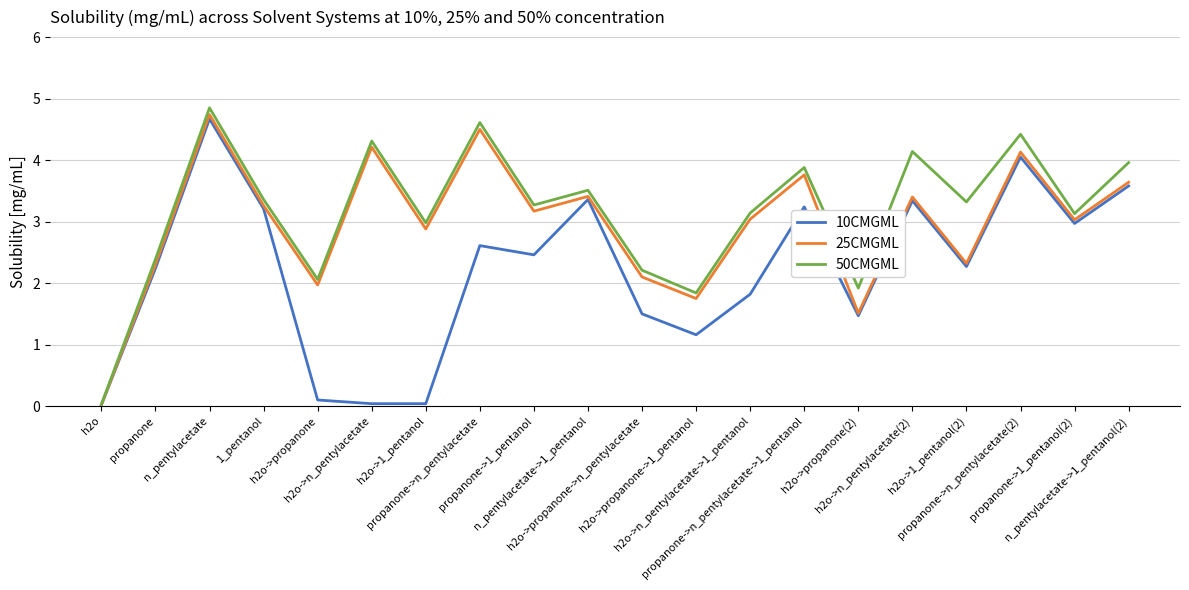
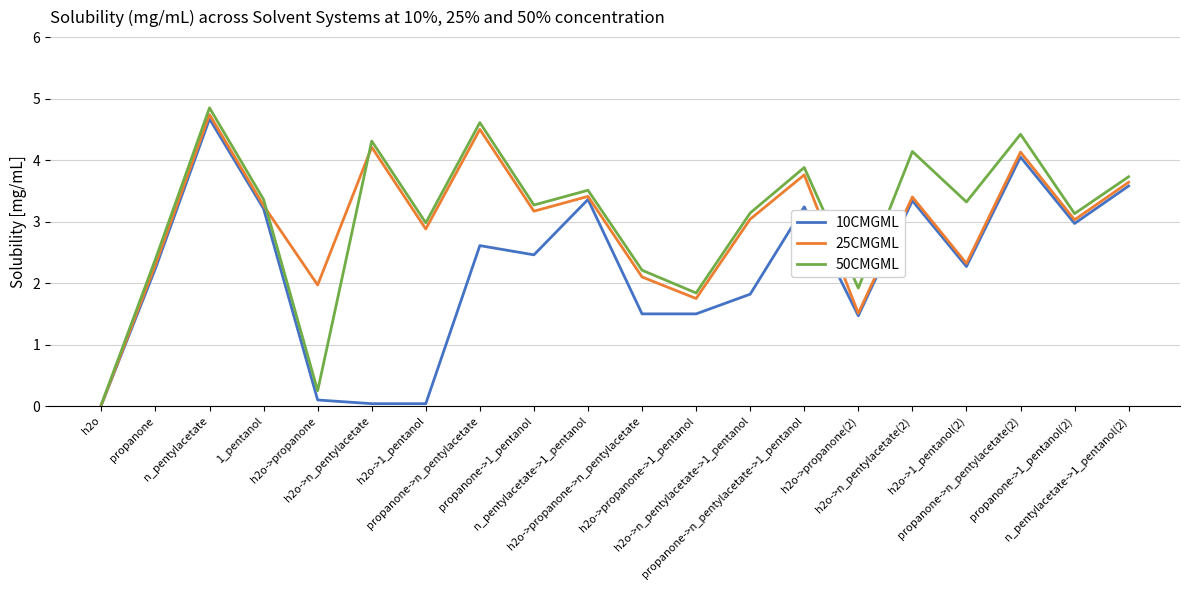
50CMGML, h2o->propanone: 2.1 -> 0.3
10CMGML, h2o->propanone->1_pentanol: 1.2 -> 1.5
50CMGML, n_pentylacetate->1_pentanol(2): 4.0 -> 3.7
